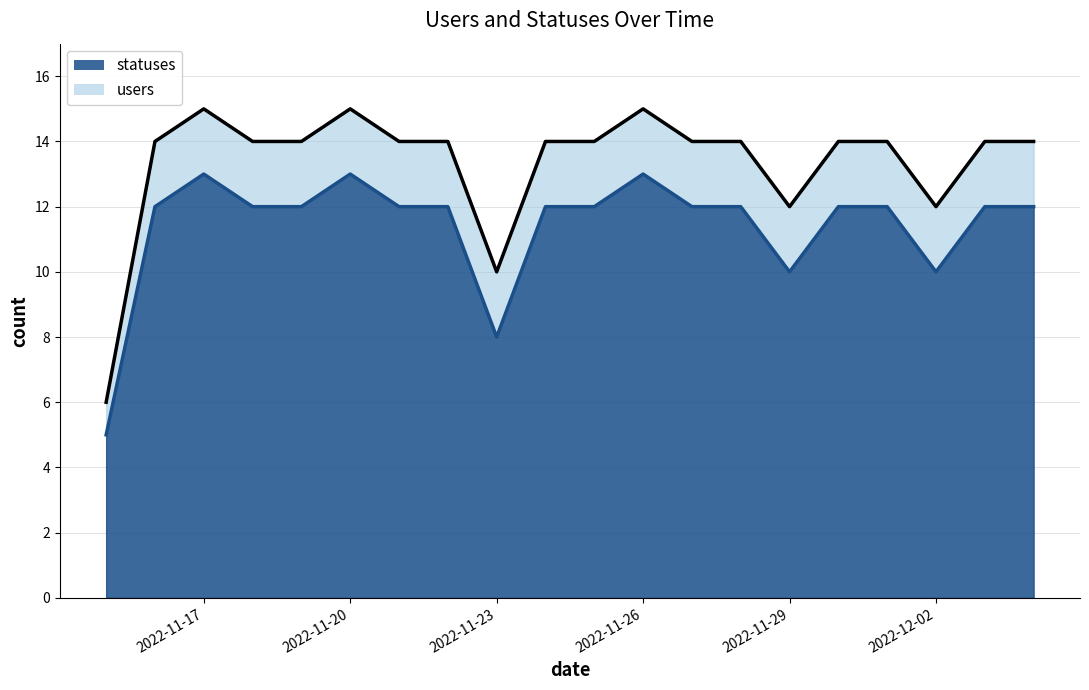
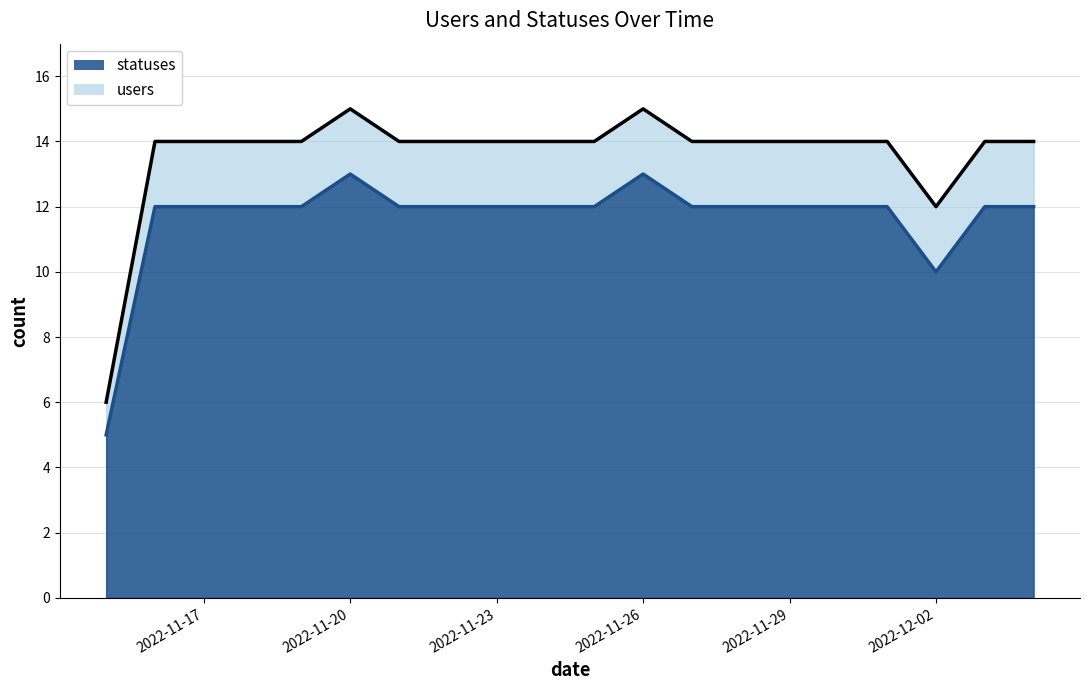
statuses, 2022-11-17: 13 -> 12
statuses, 2022-11-23: 8 -> 12
statuses, 2022-11-29: 10 -> 12
